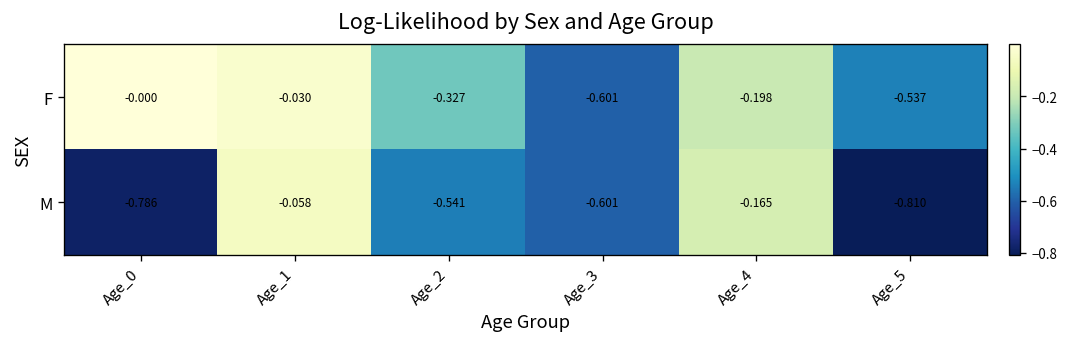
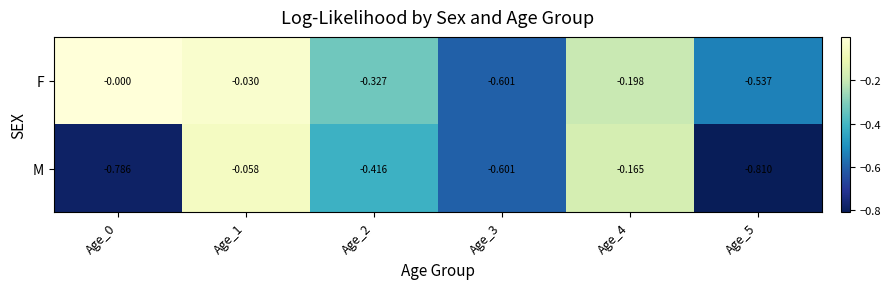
M, Age_2: -0.541 -> -0.416
